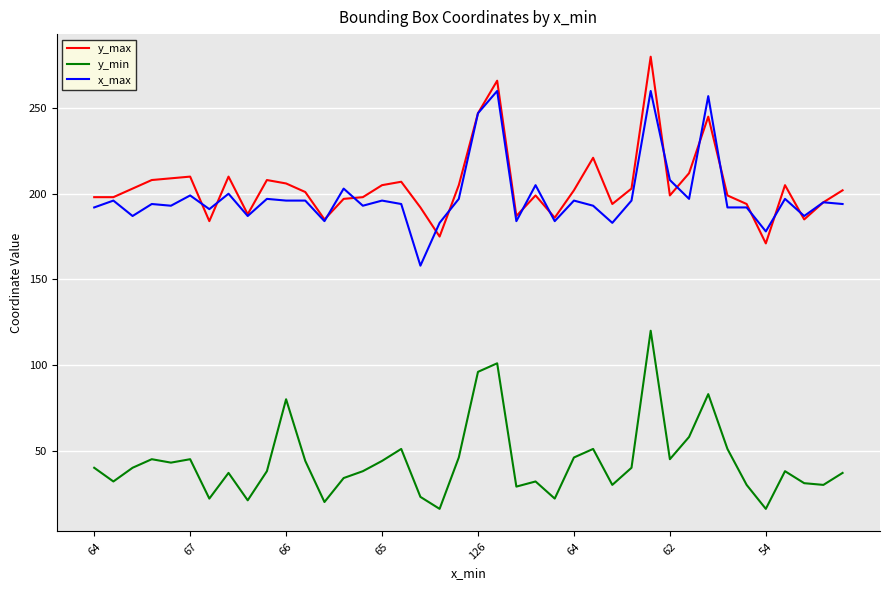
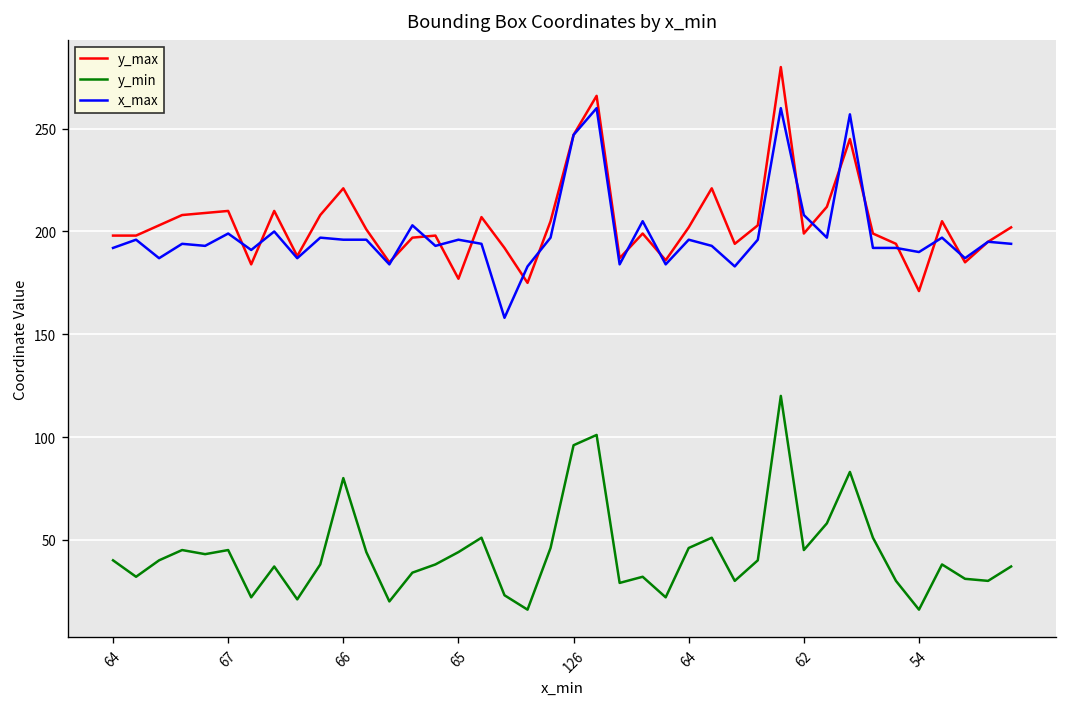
y_max, 66: 206 -> 221
y_max, 65: 205 -> 177
x_max, 54: 178 -> 190
